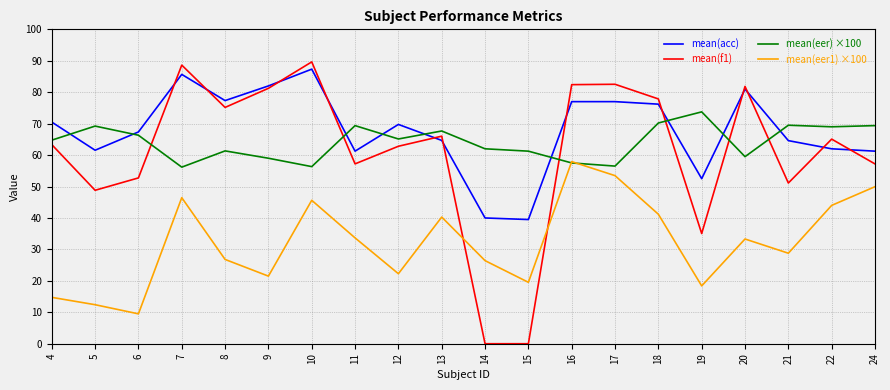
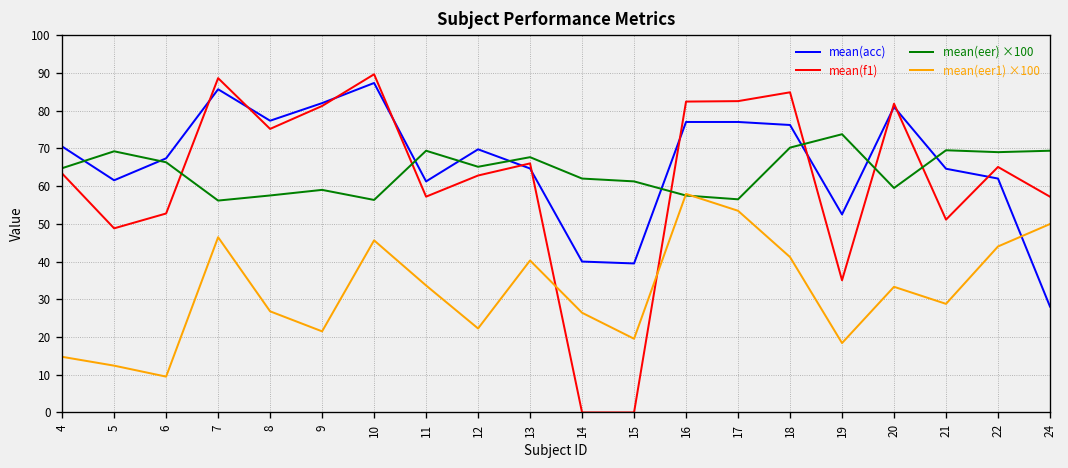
mean(eer) ×100, 8: 61 -> 58
mean(f1), 18: 78 -> 85
mean(acc), 24: 61 -> 28
